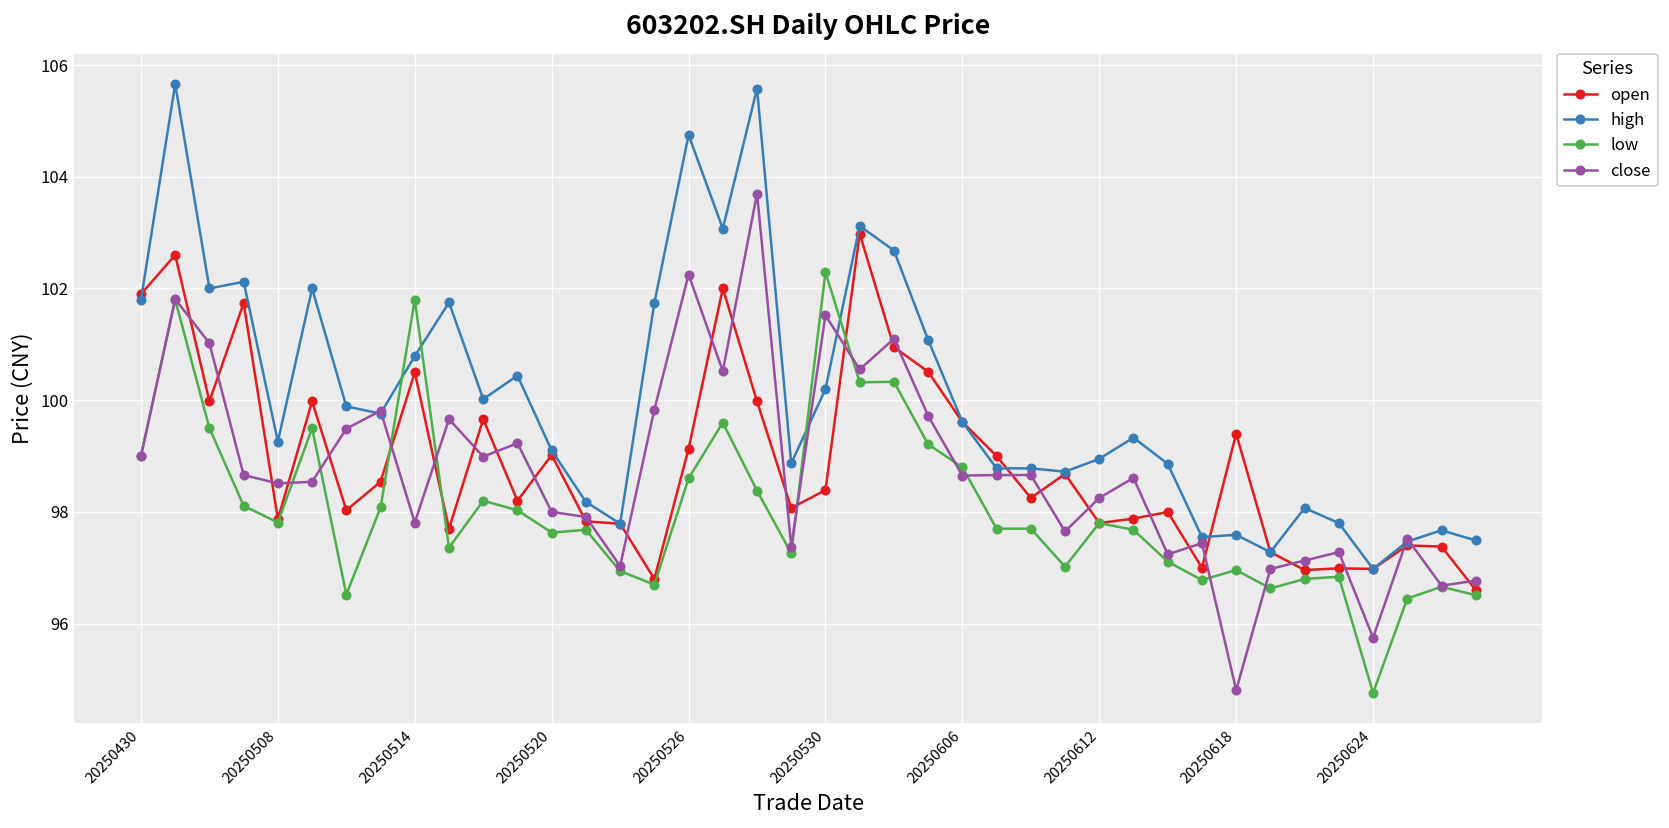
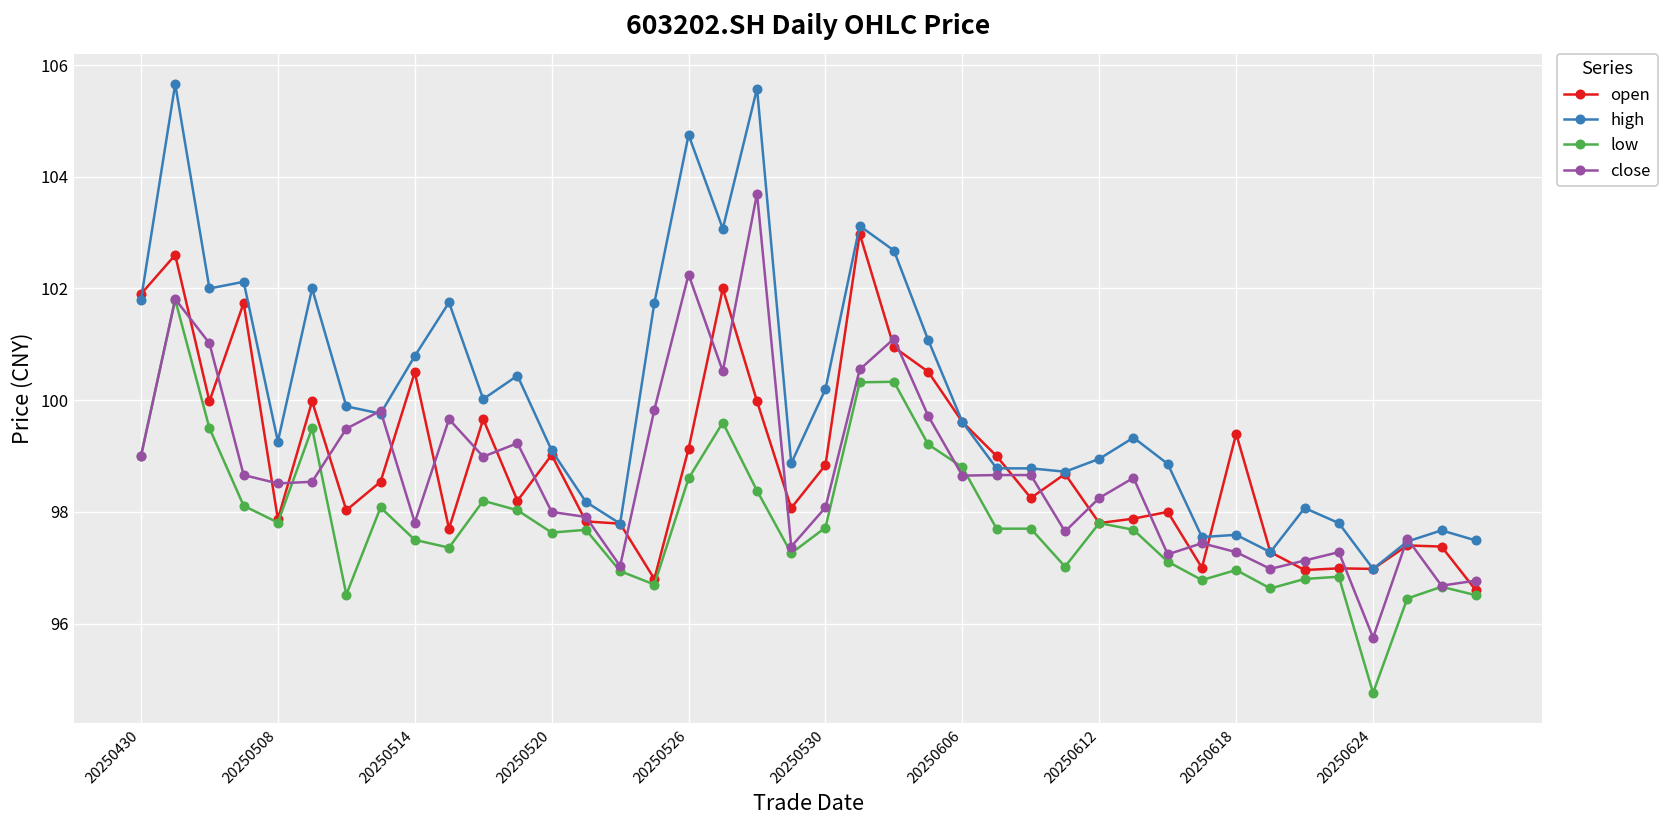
low, 20250514: 101.8 -> 97.5
open, 20250530: 98.4 -> 98.8
low, 20250530: 102.3 -> 97.7
close, 20250530: 101.5 -> 98.1
close, 20250618: 94.8 -> 97.3
